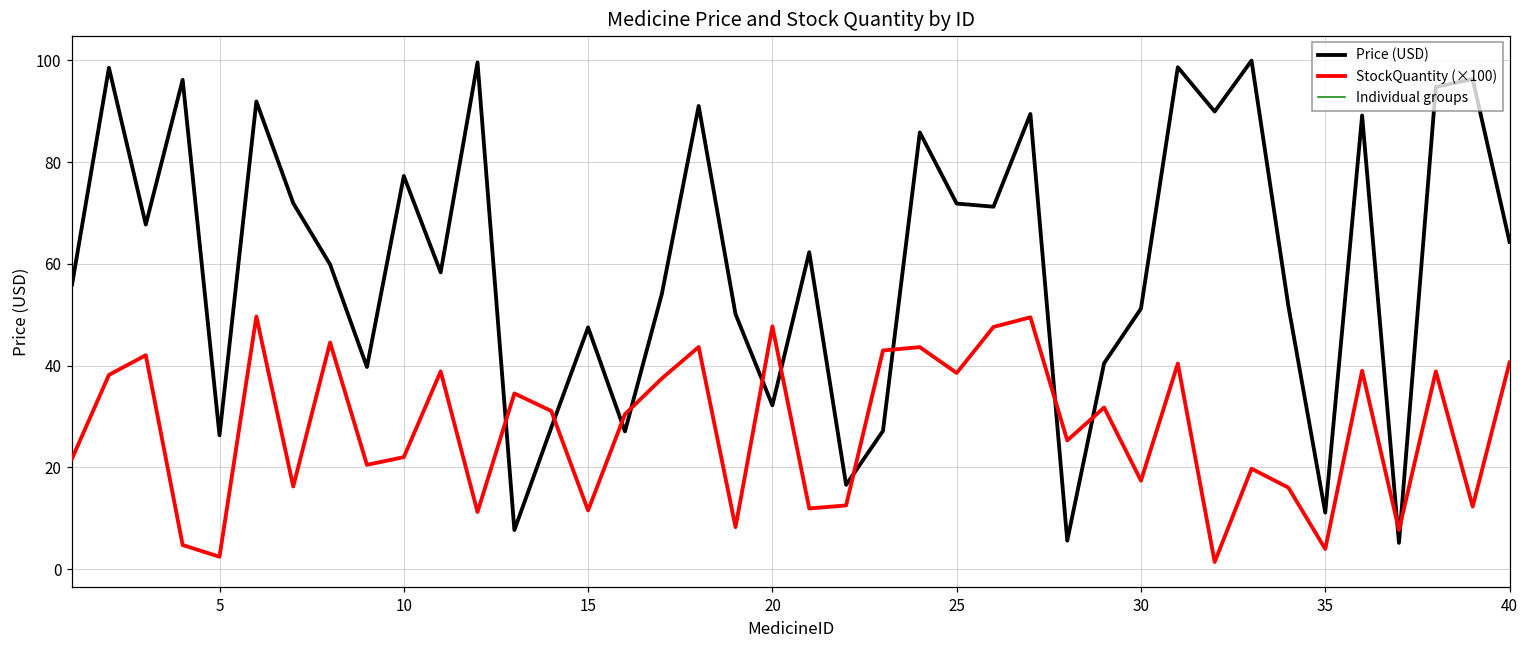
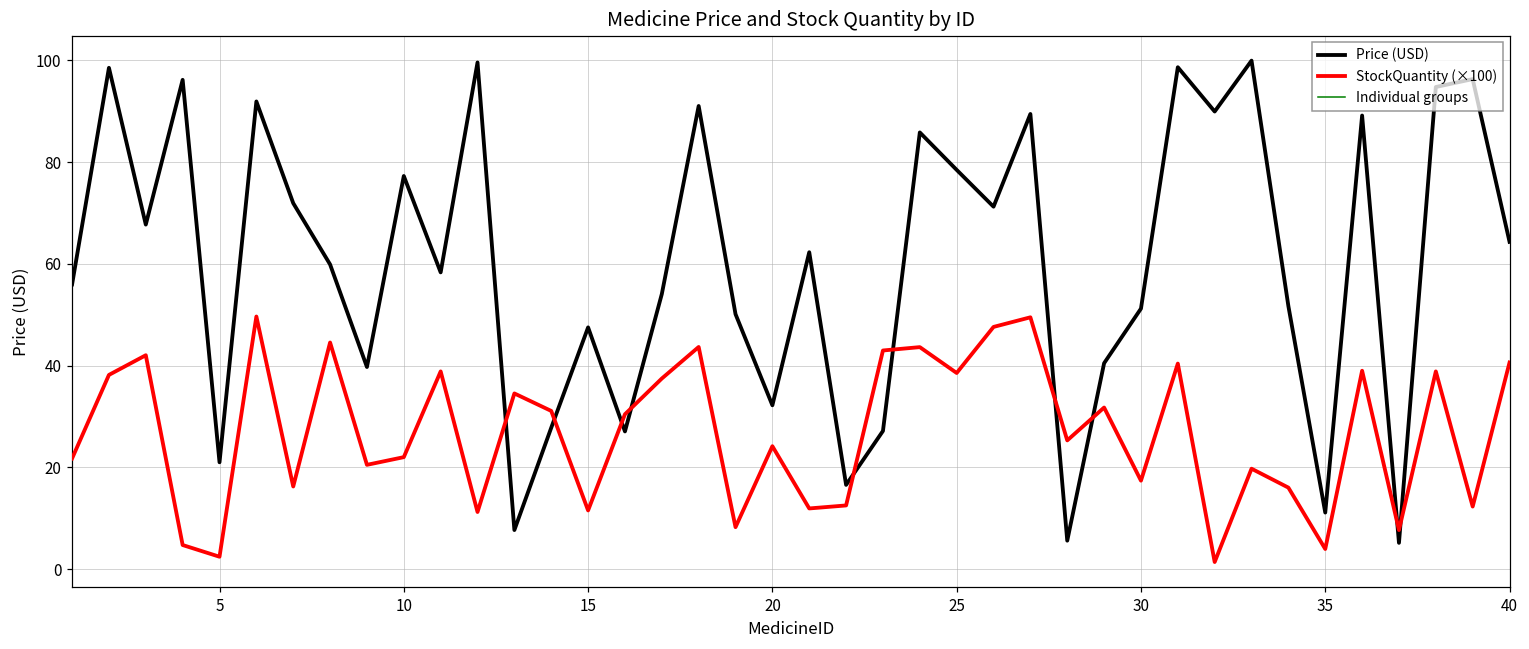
Price (USD), 5: 26 -> 21
StockQuantity (×100), 20: 48 -> 24
Price (USD), 25: 72 -> 78
